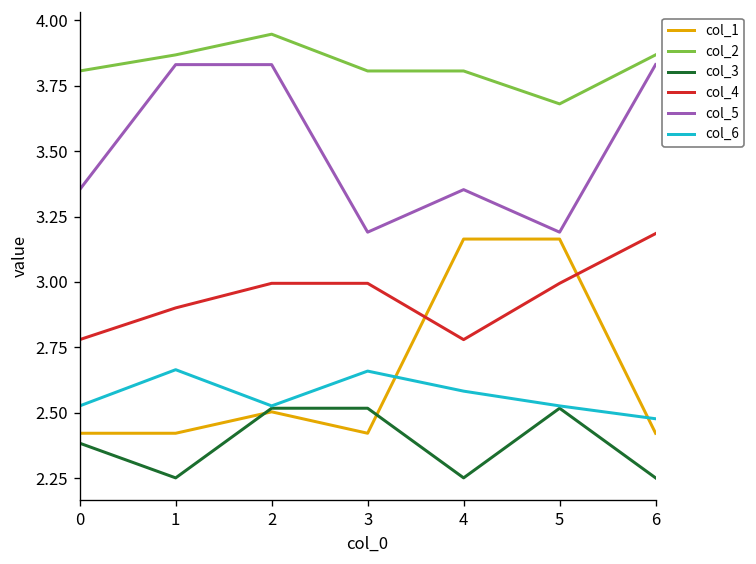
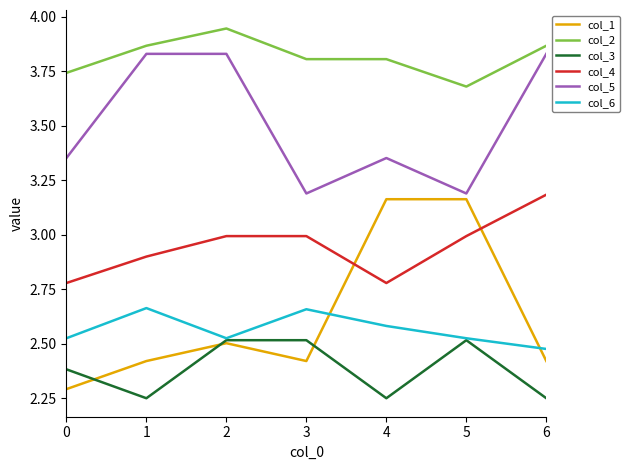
col_1, 0: 2.42 -> 2.29
col_2, 0: 3.81 -> 3.74
